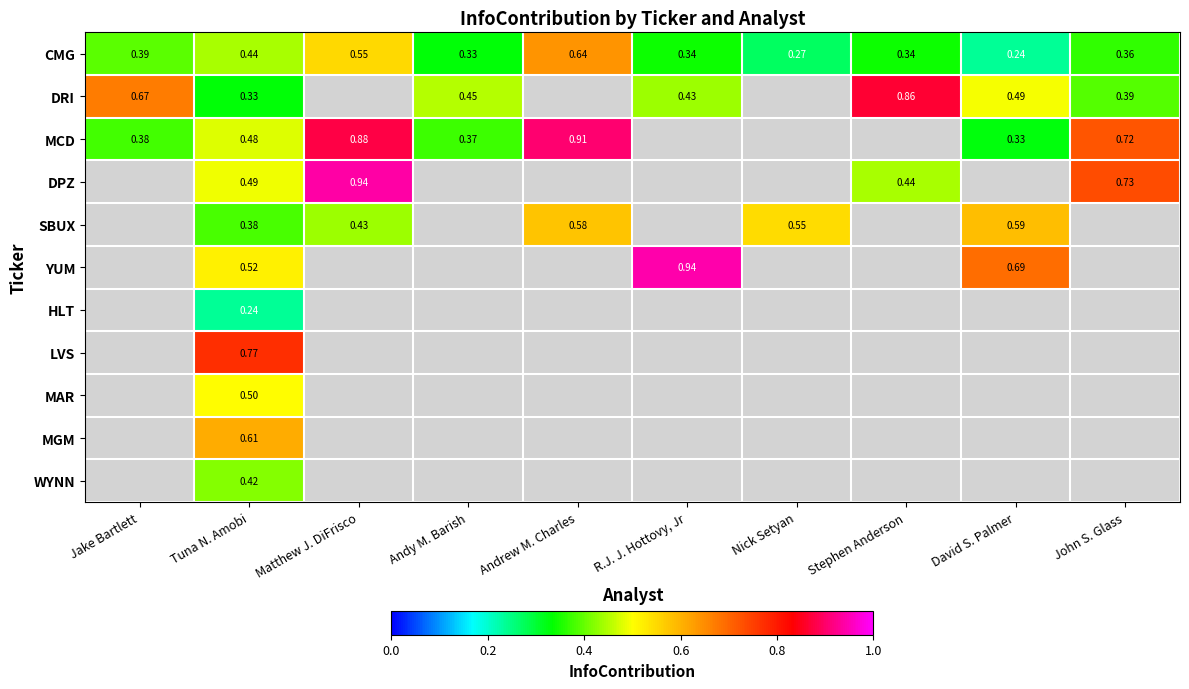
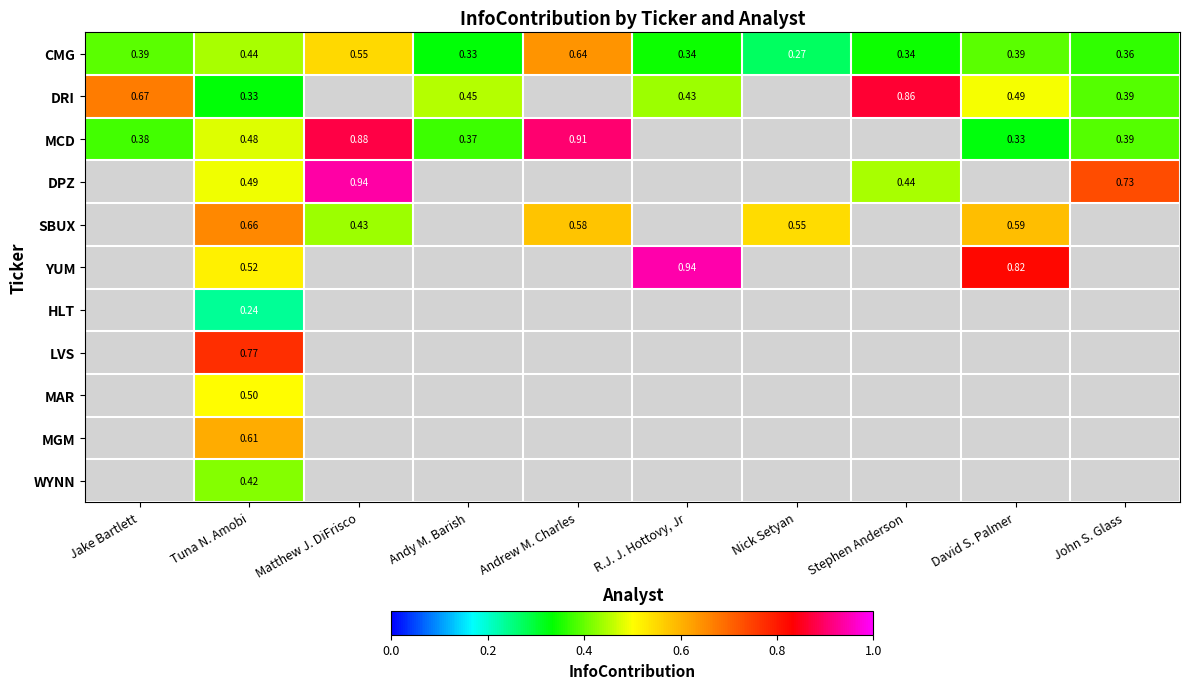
CMG, David S. Palmer: 0.24 -> 0.39
MCD, John S. Glass: 0.72 -> 0.39
SBUX, Tuna N. Amobi: 0.38 -> 0.66
YUM, David S. Palmer: 0.69 -> 0.82
